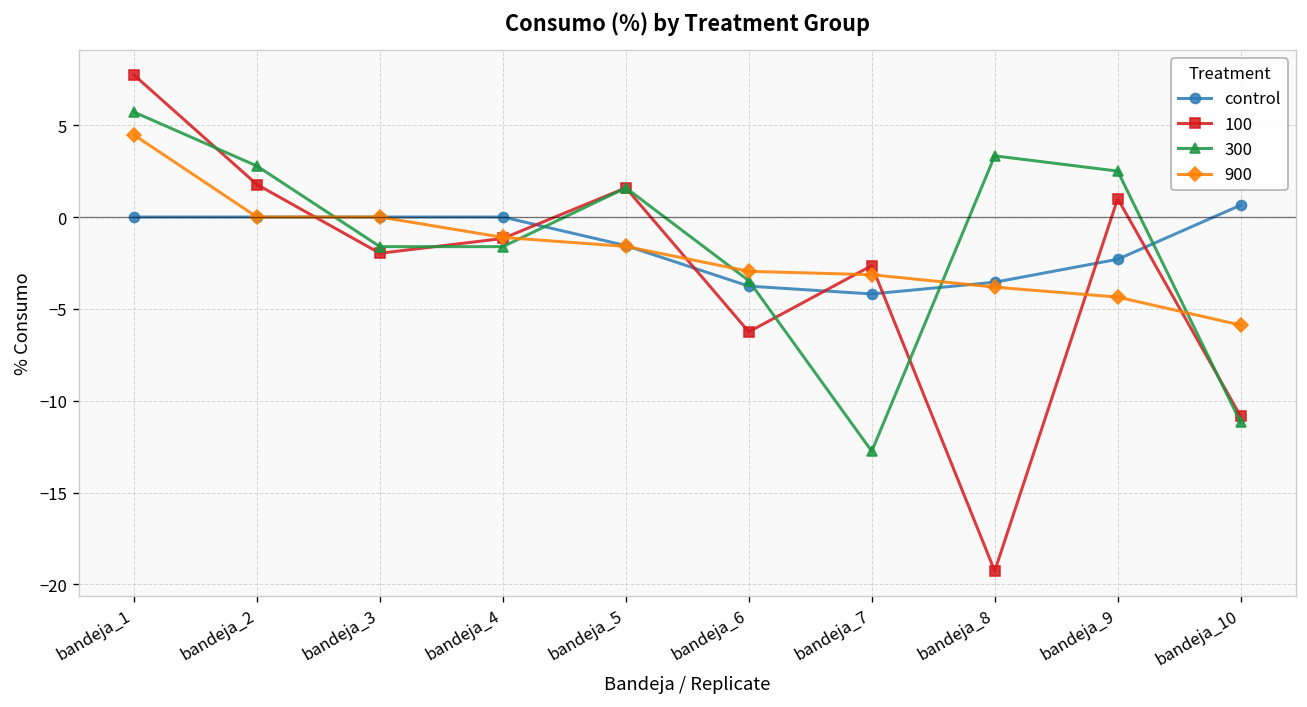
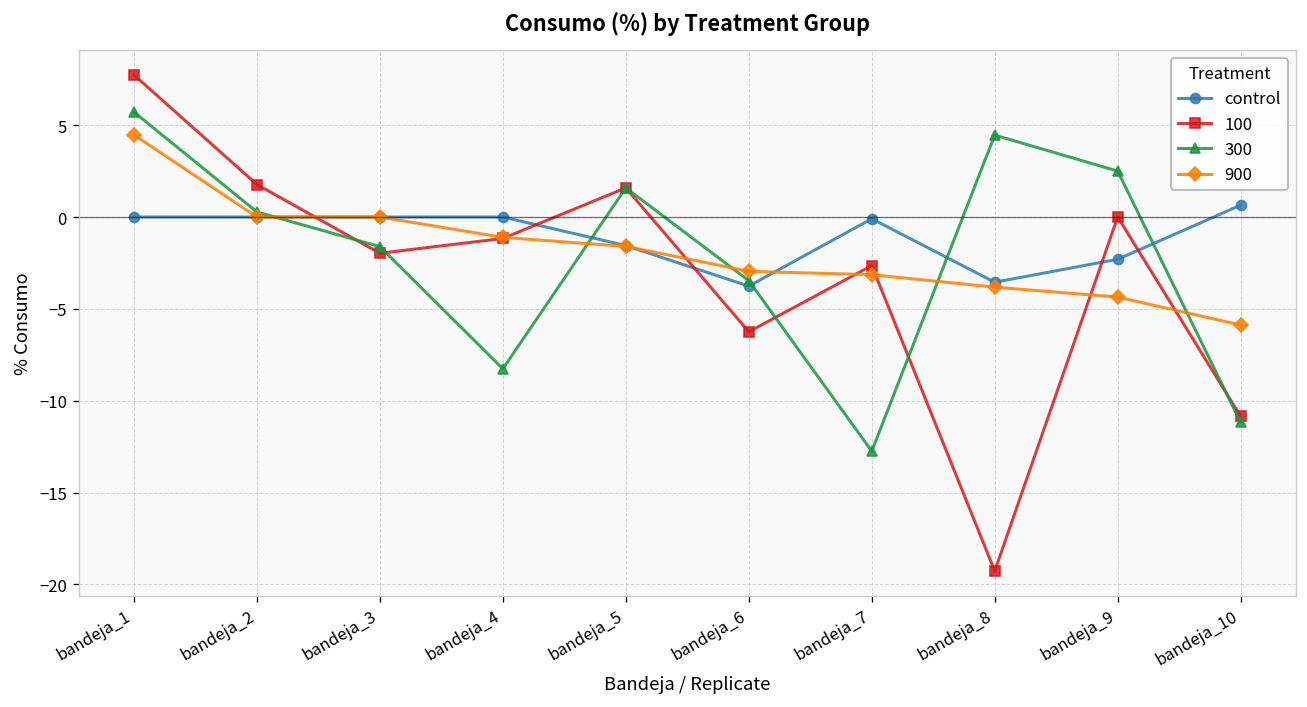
300, bandeja_2: 2.8 -> 0.3
300, bandeja_4: -1.6 -> -8.3
control, bandeja_7: -4.2 -> -0.1
300, bandeja_8: 3.3 -> 4.5
100, bandeja_9: 1 -> 0
